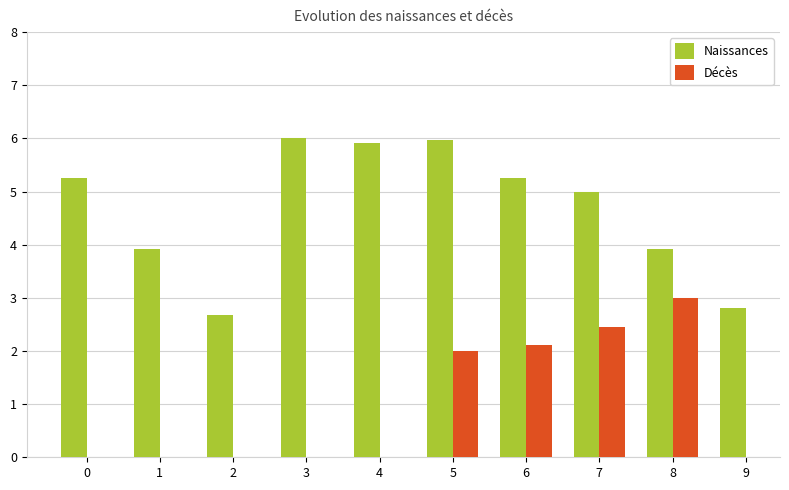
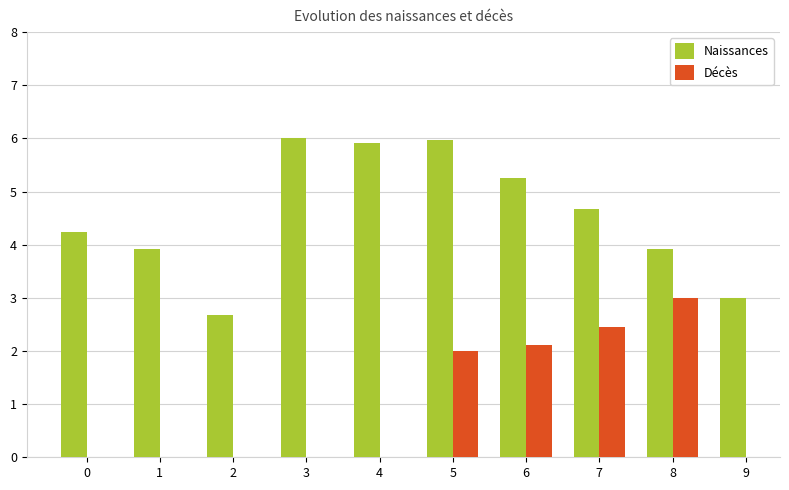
Naissances, 0: 5.3 -> 4.2
Naissances, 7: 5.0 -> 4.7
Naissances, 9: 2.8 -> 3.0
